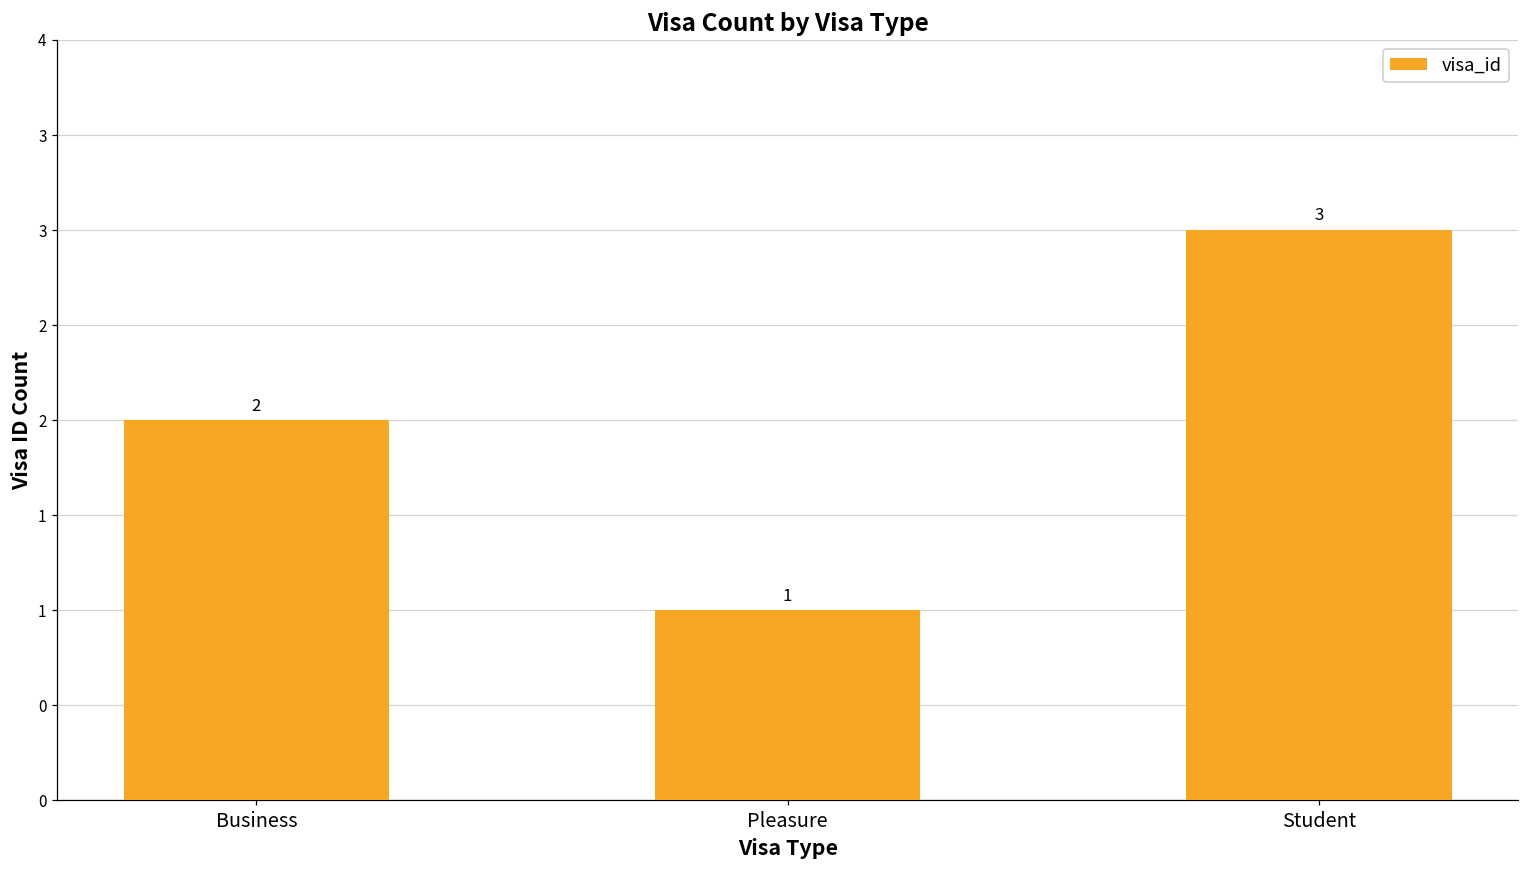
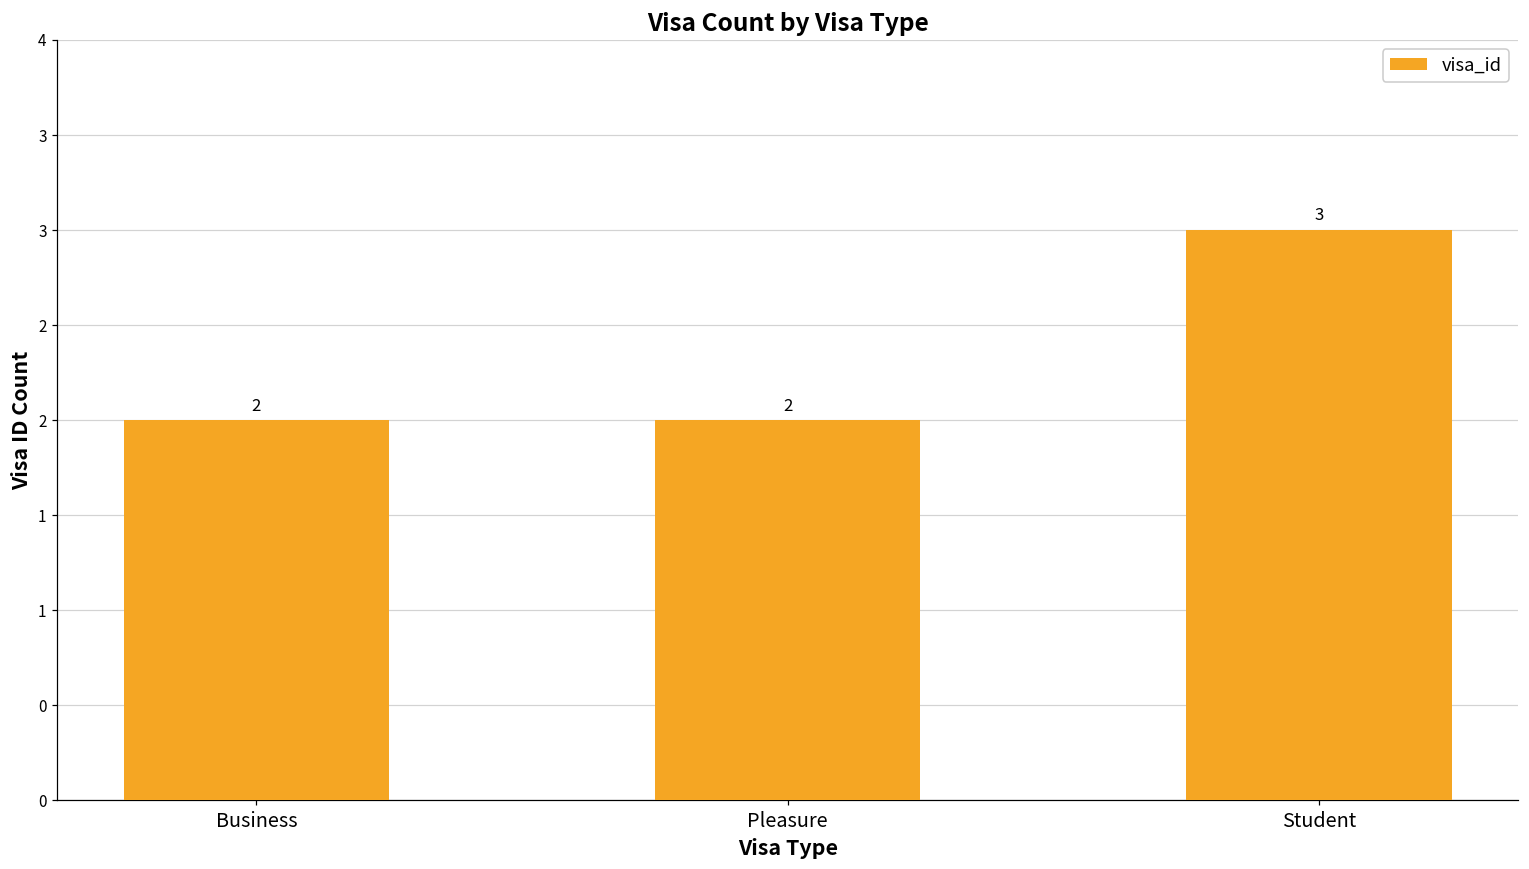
Pleasure: 1 -> 2
